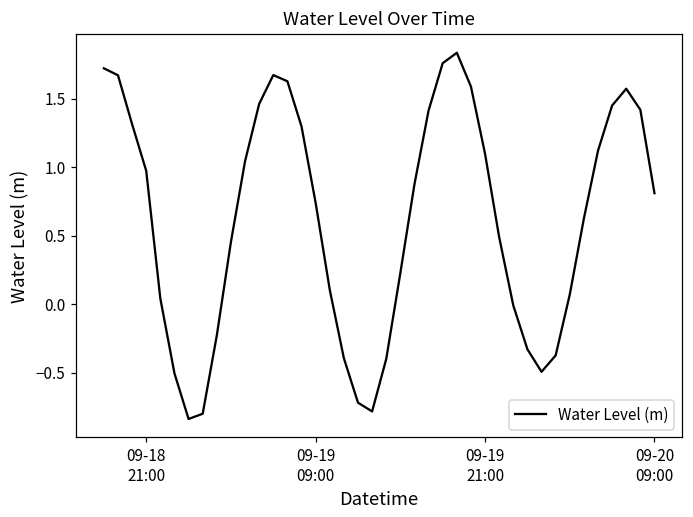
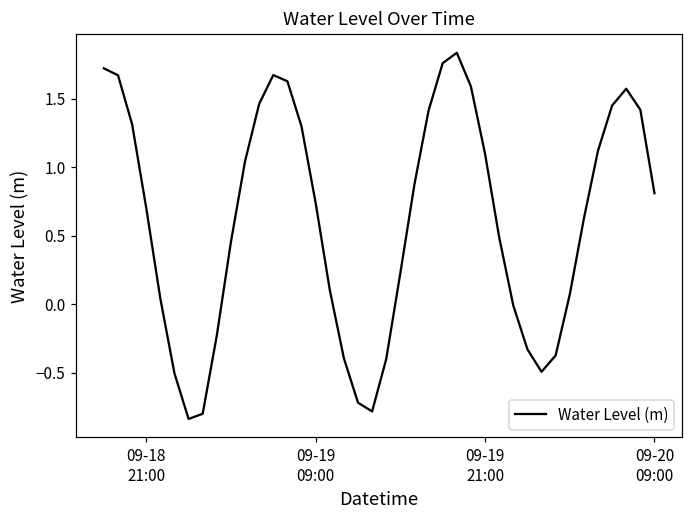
09-18 21:00: 0.98 -> 0.70
